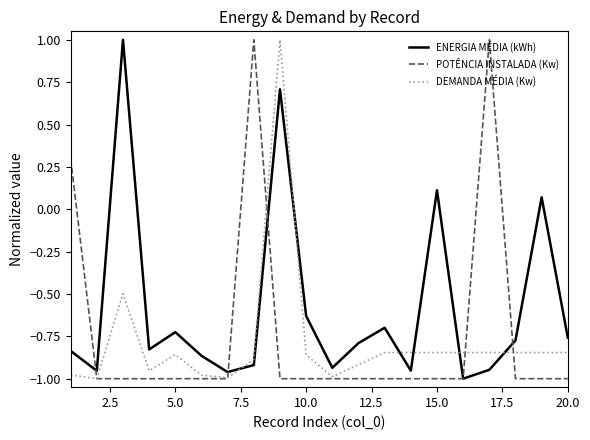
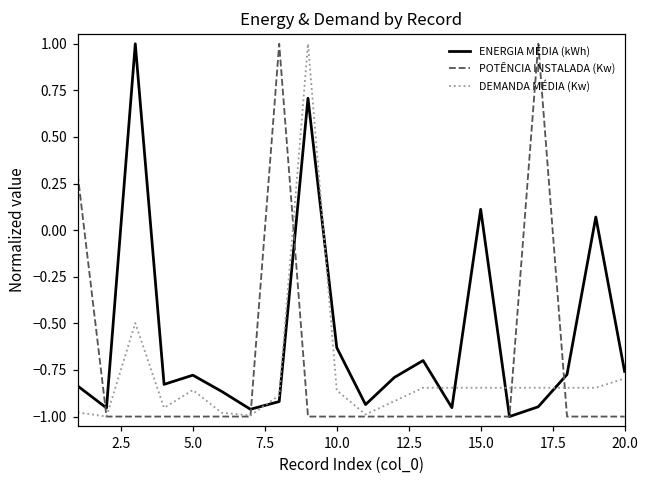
ENERGIA MÉDIA (kWh), 5.0: -0.73 -> -0.78
DEMANDA MÉDIA (Kw), 20.0: -0.85 -> -0.80
